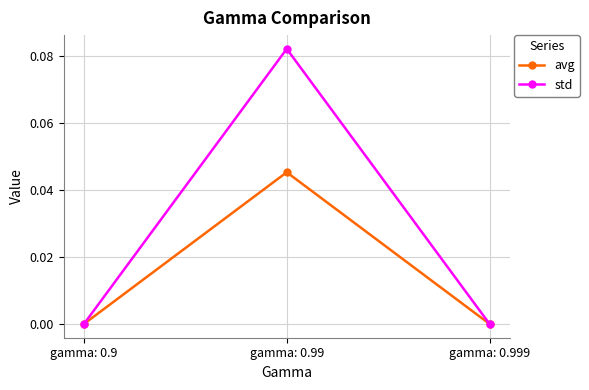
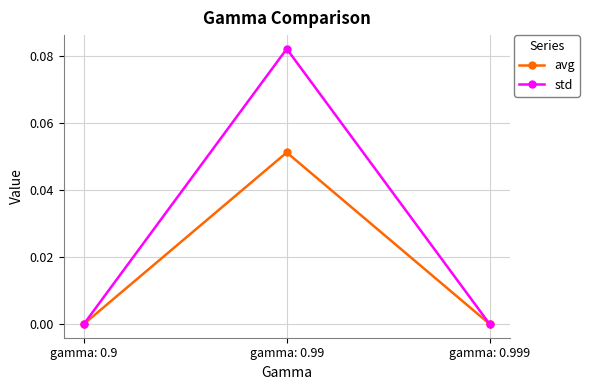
avg, gamma: 0.99: 0.045 -> 0.051
